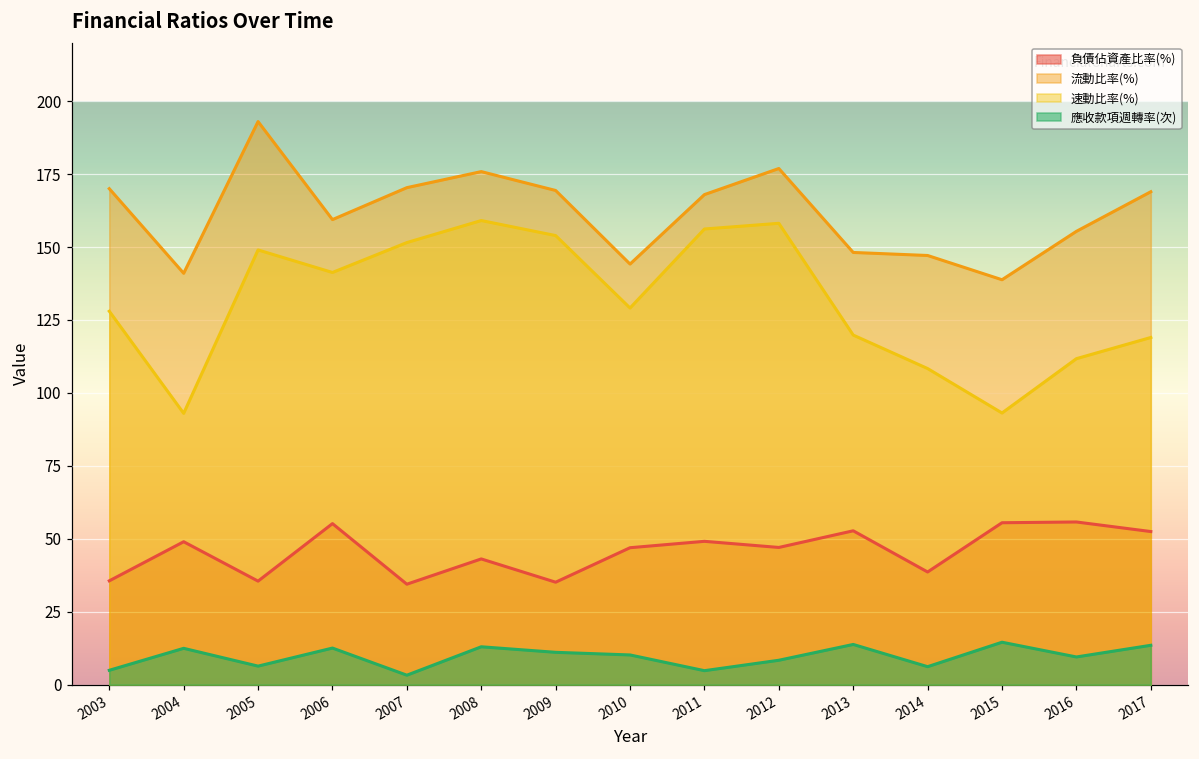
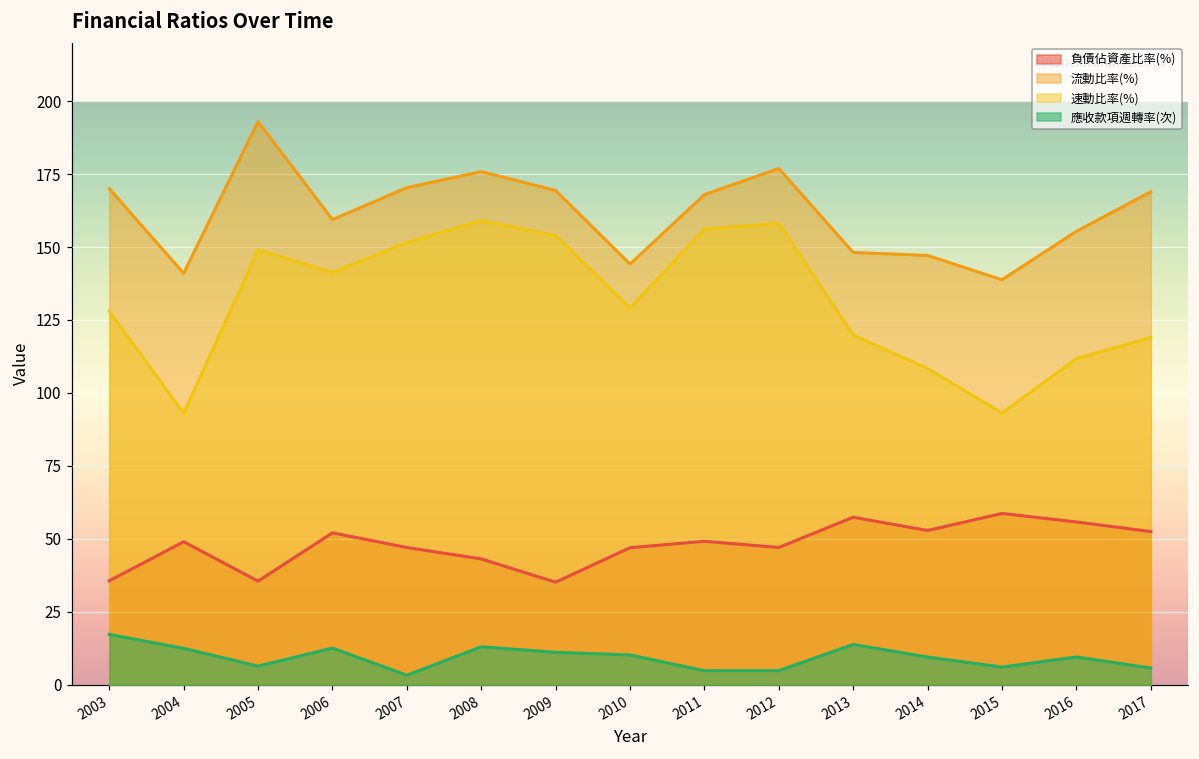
應收款項週轉率(次), 2003: 5 -> 17
負債佔資產比率(%), 2006: 55 -> 52
負債佔資產比率(%), 2007: 34 -> 47
應收款項週轉率(次), 2012: 8 -> 5
負債佔資產比率(%), 2013: 53 -> 57
負債佔資產比率(%), 2014: 39 -> 53
應收款項週轉率(次), 2014: 6 -> 9
負債佔資產比率(%), 2015: 56 -> 59
應收款項週轉率(次), 2015: 15 -> 6
應收款項週轉率(次), 2017: 14 -> 6
